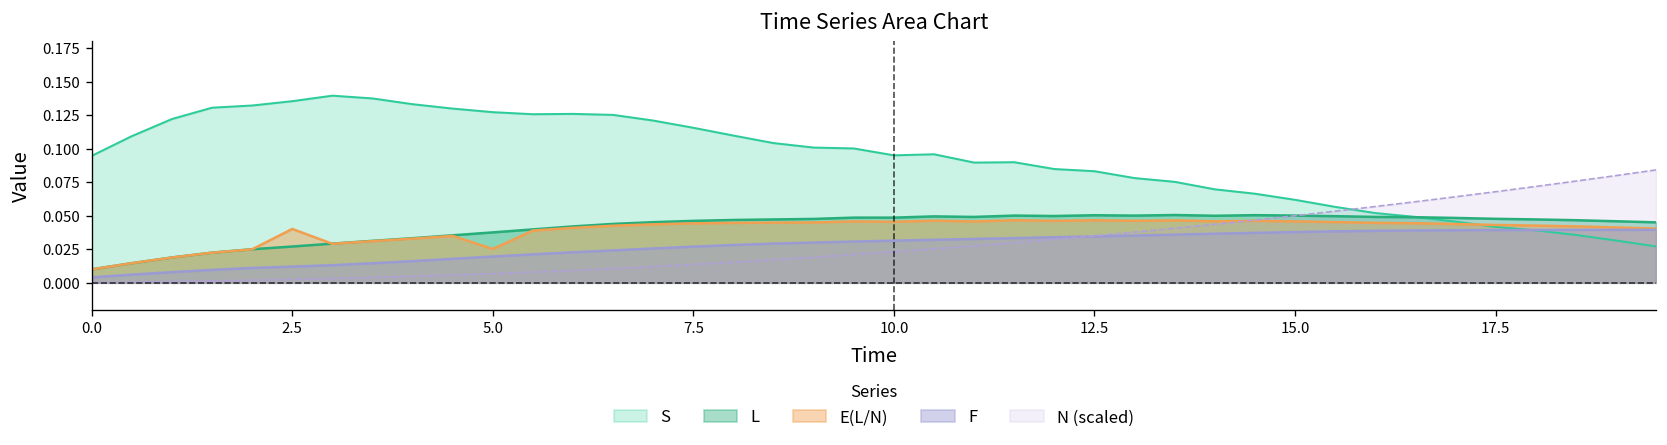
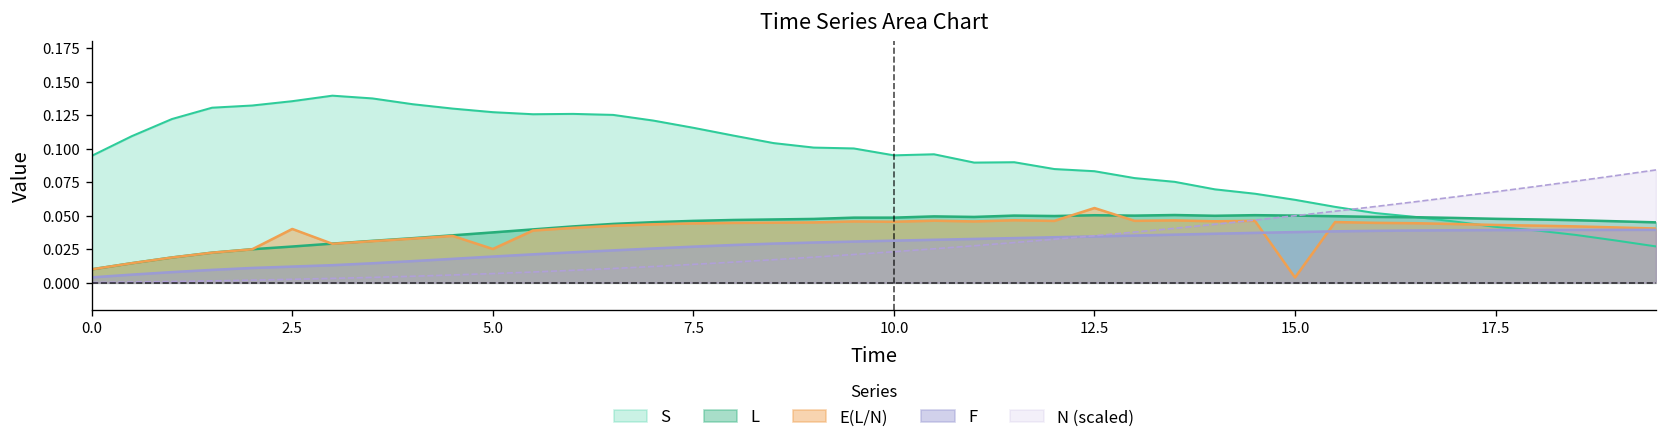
E(L/N), 12.5: 0.047 -> 0.056
E(L/N), 15.0: 0.046 -> 0.004
